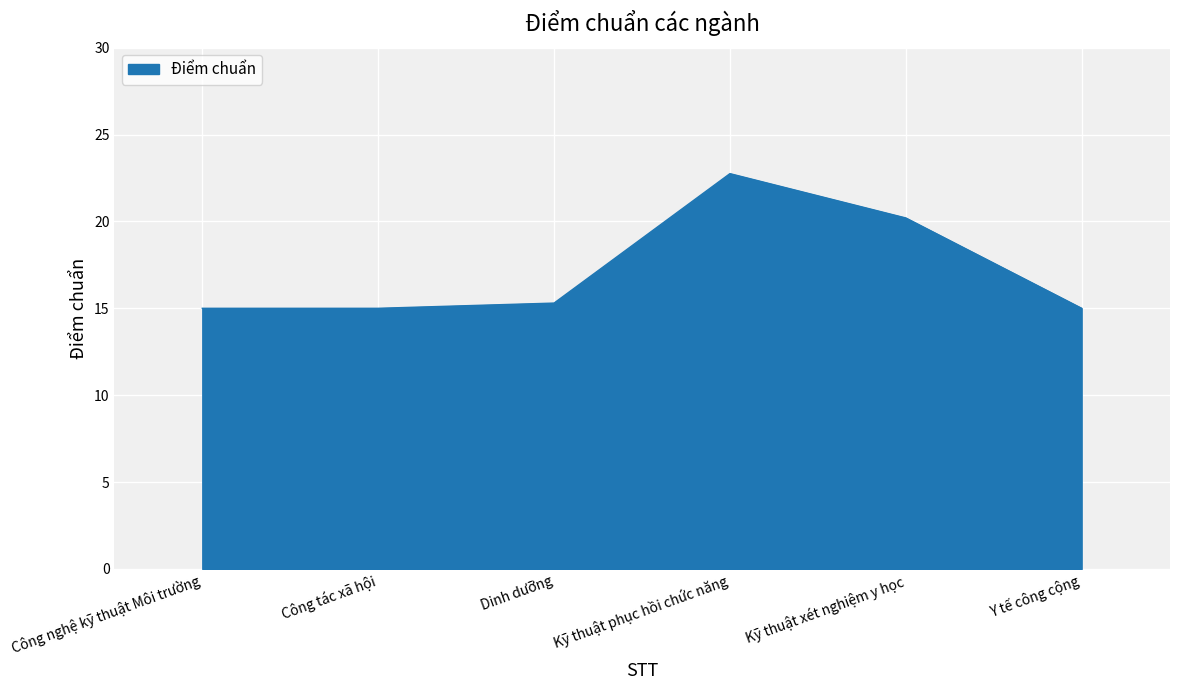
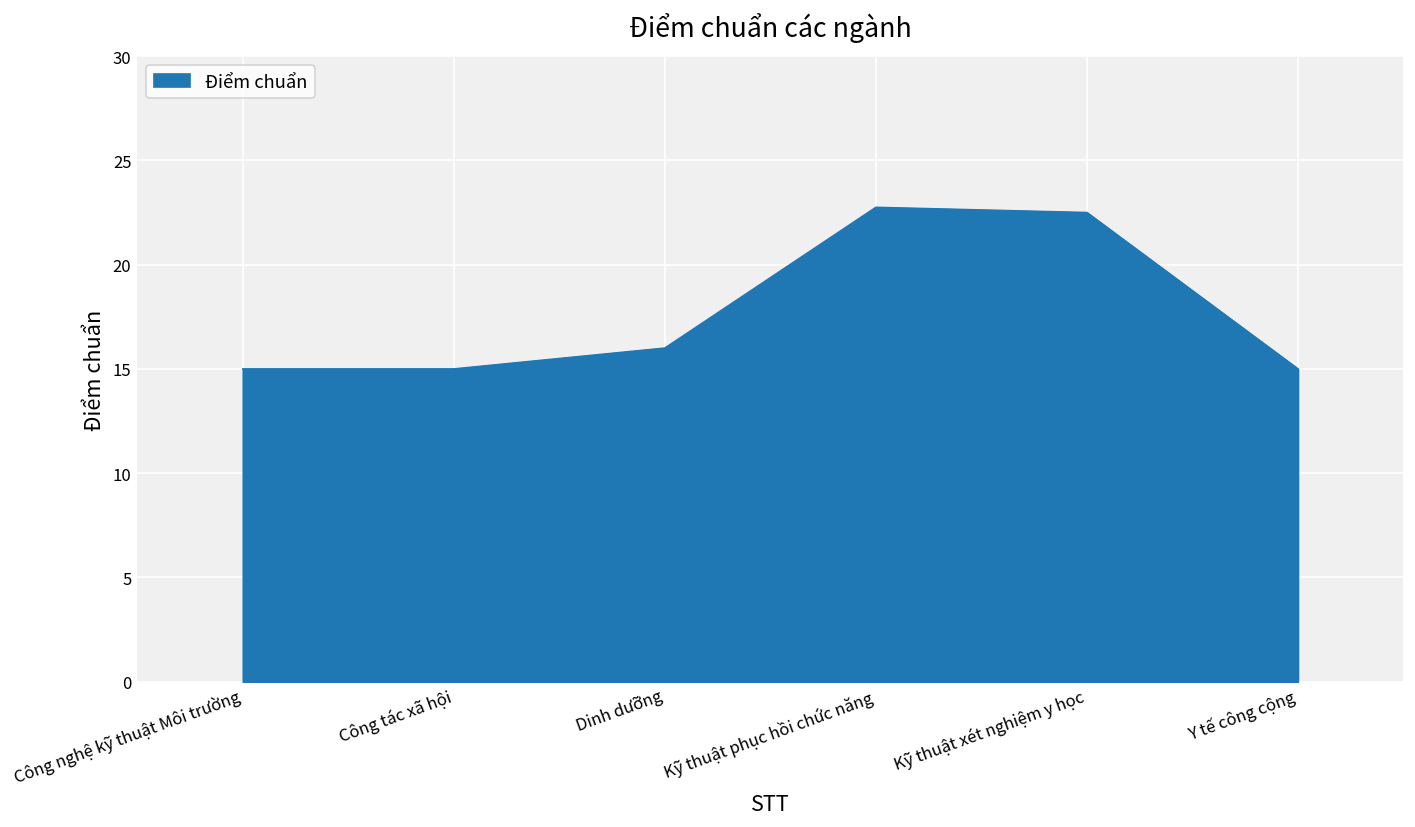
Dinh dưỡng: 15.3 -> 16.0
Kỹ thuật xét nghiệm y học: 20.2 -> 22.5
